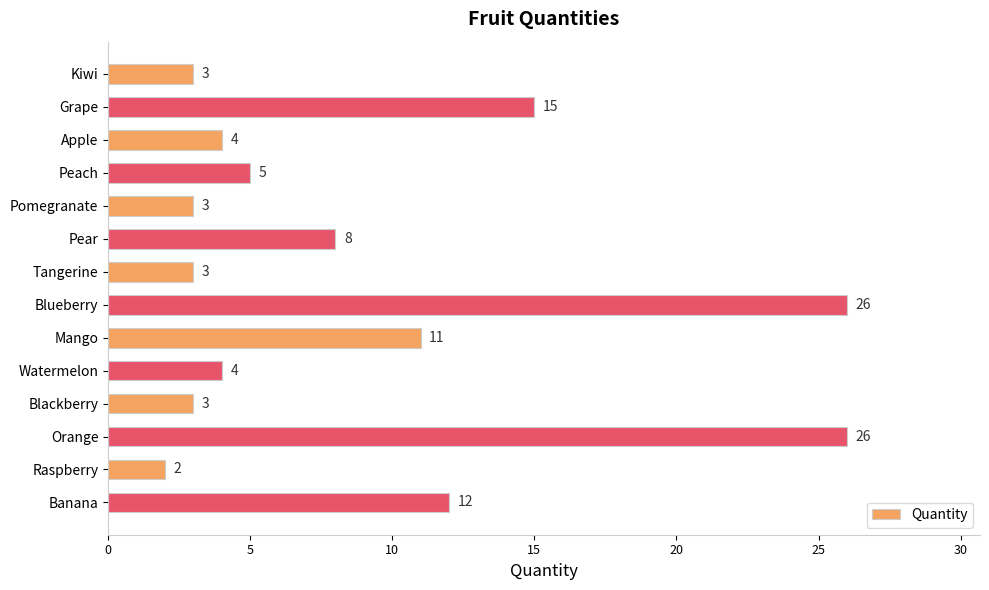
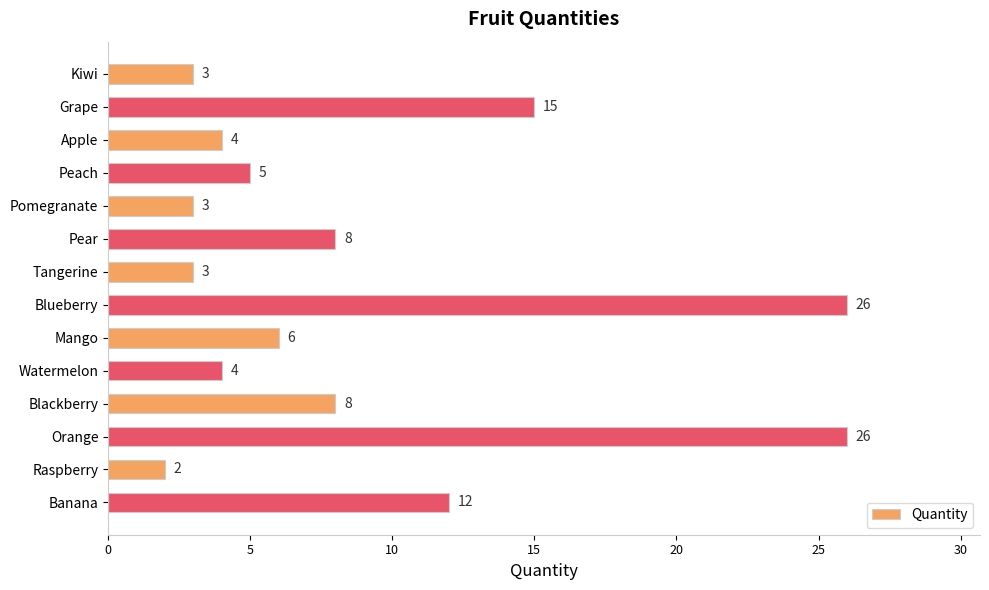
Mango: 11 -> 6
Blackberry: 3 -> 8
